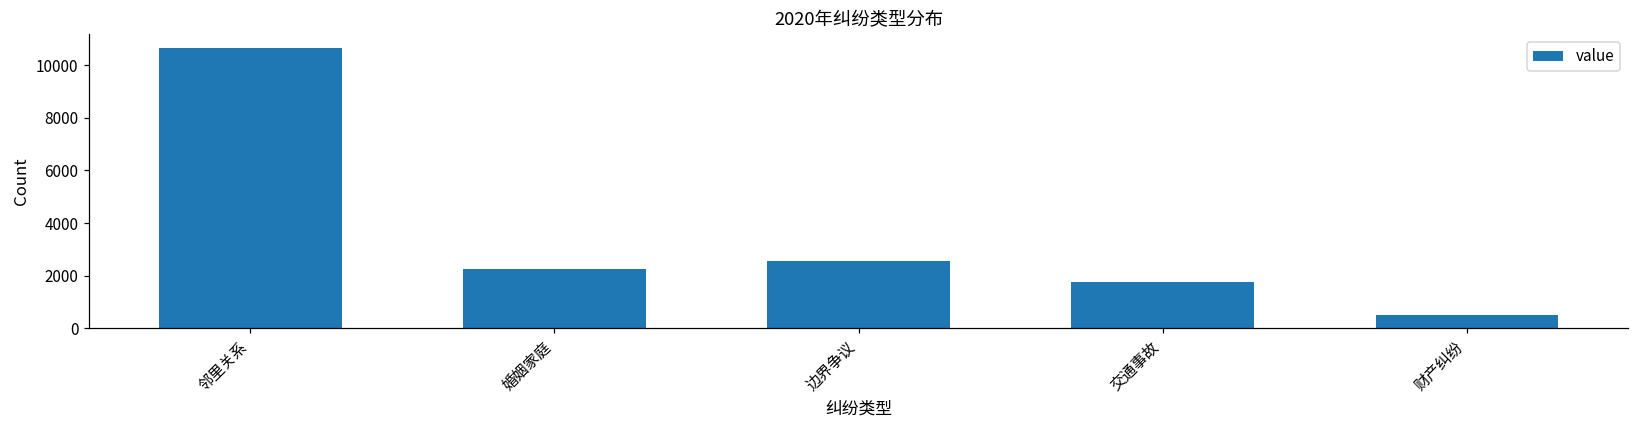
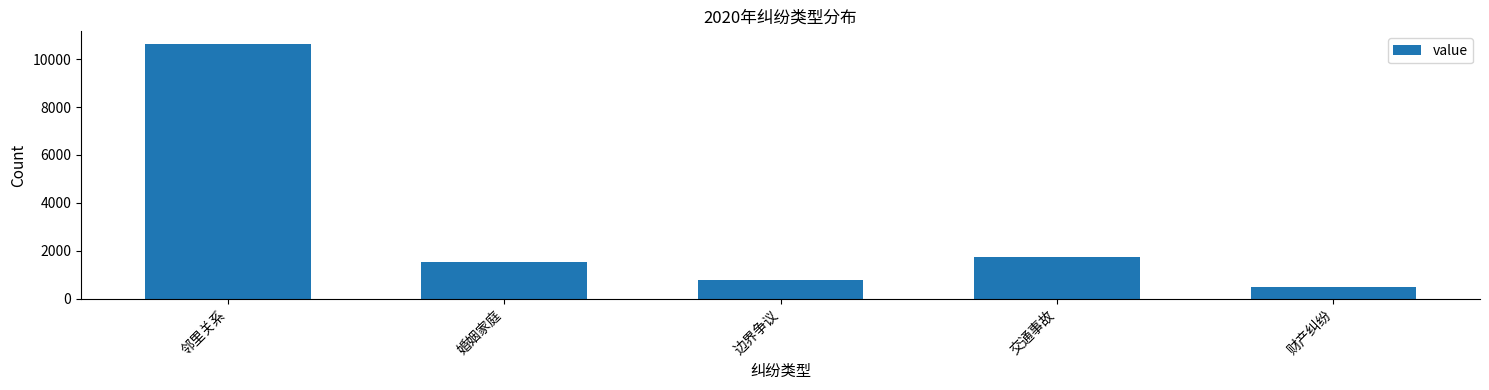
婚姻家庭: 2300 -> 1500
边界争议: 2600 -> 800
